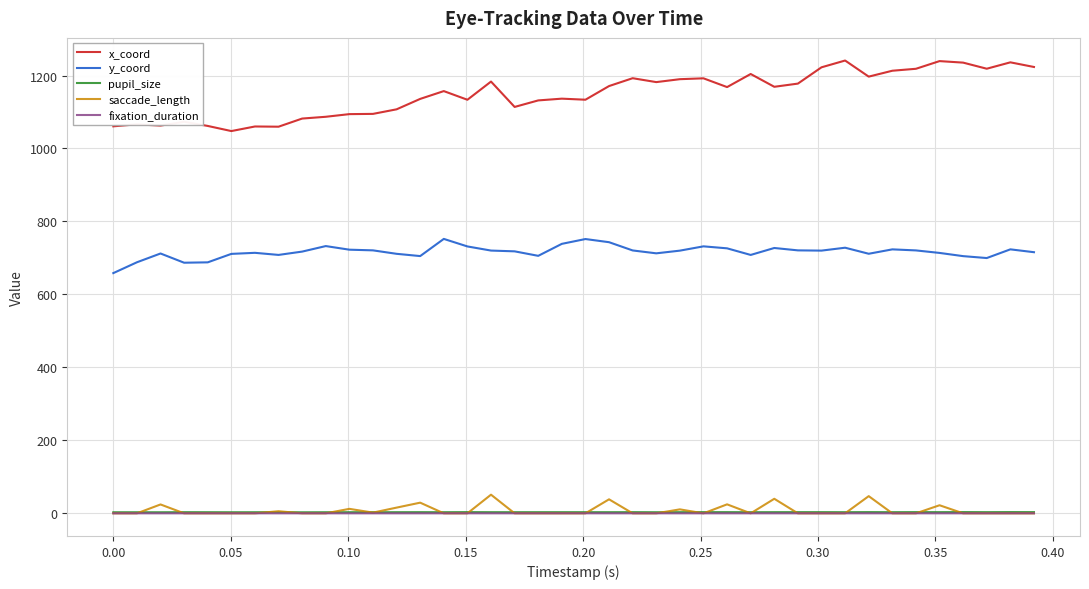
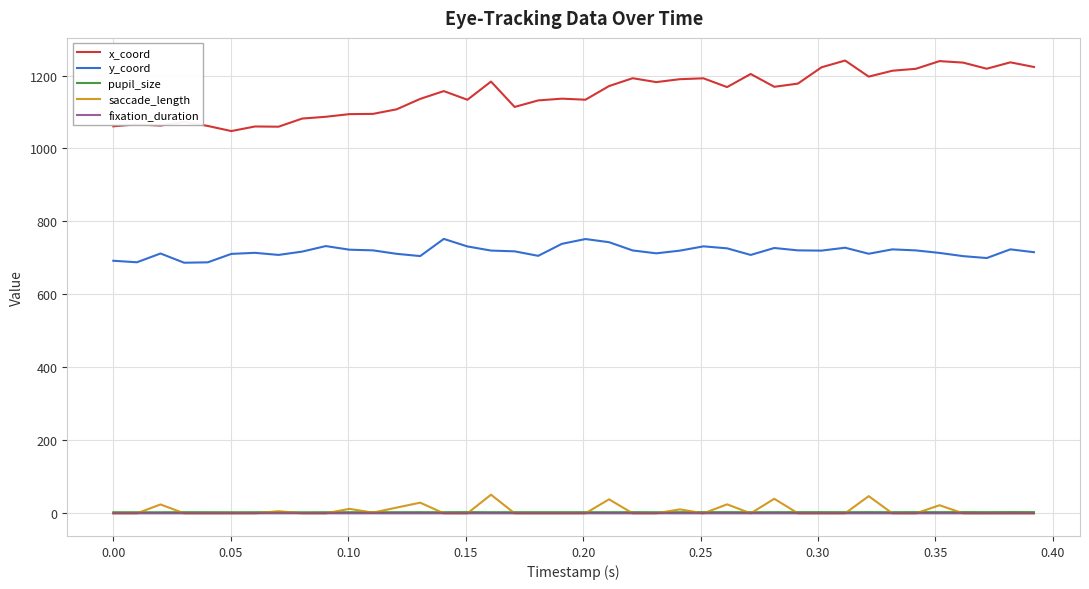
y_coord, 0.00: 660 -> 690
